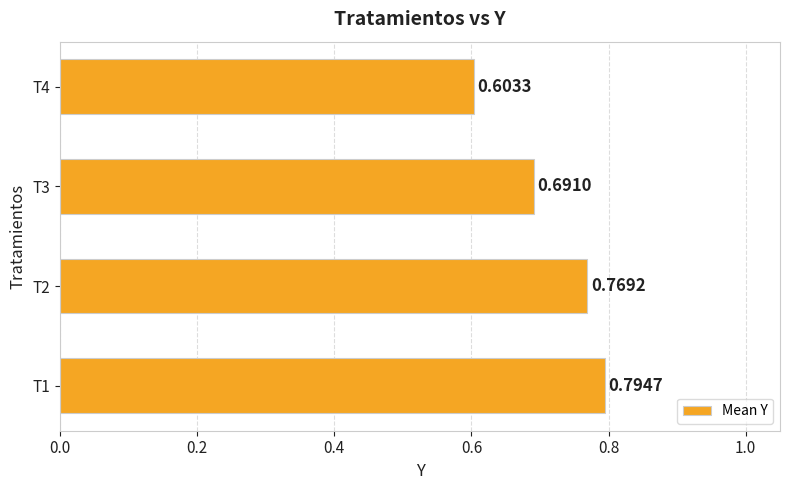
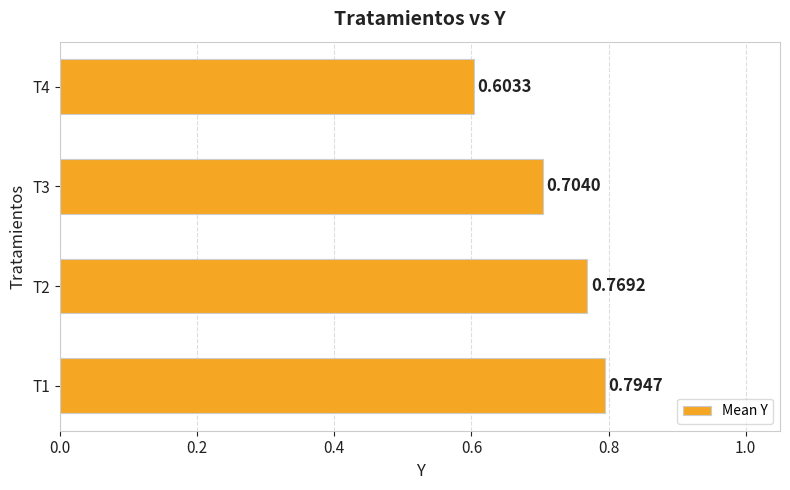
T3: 0.6910 -> 0.7040
